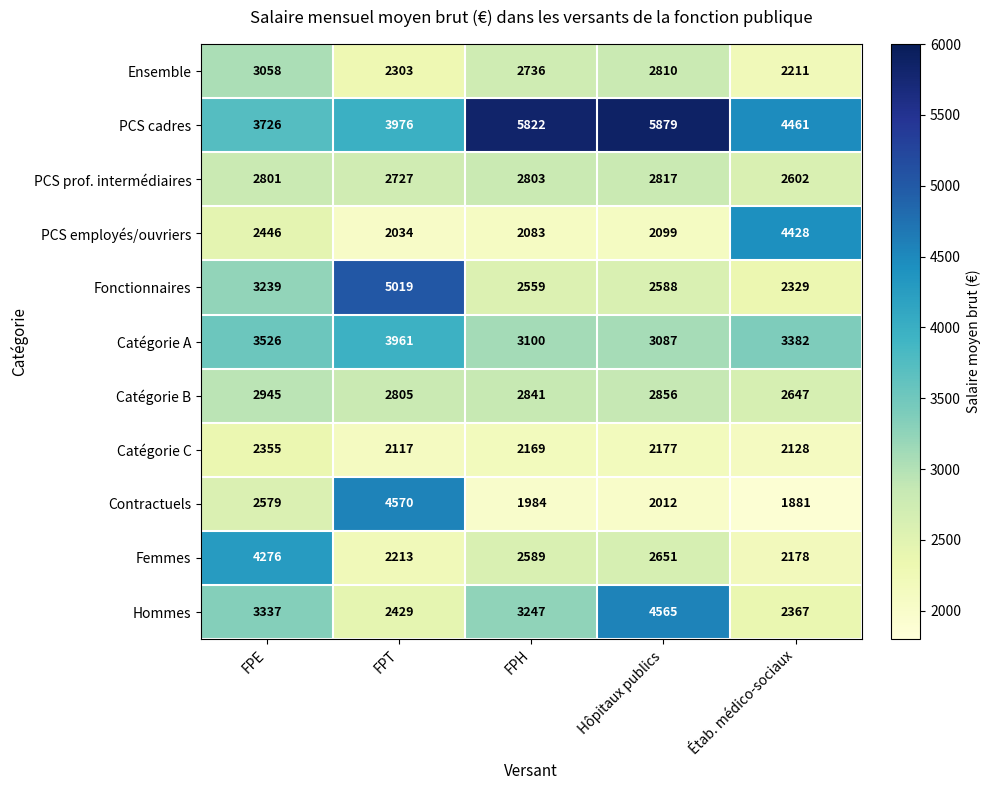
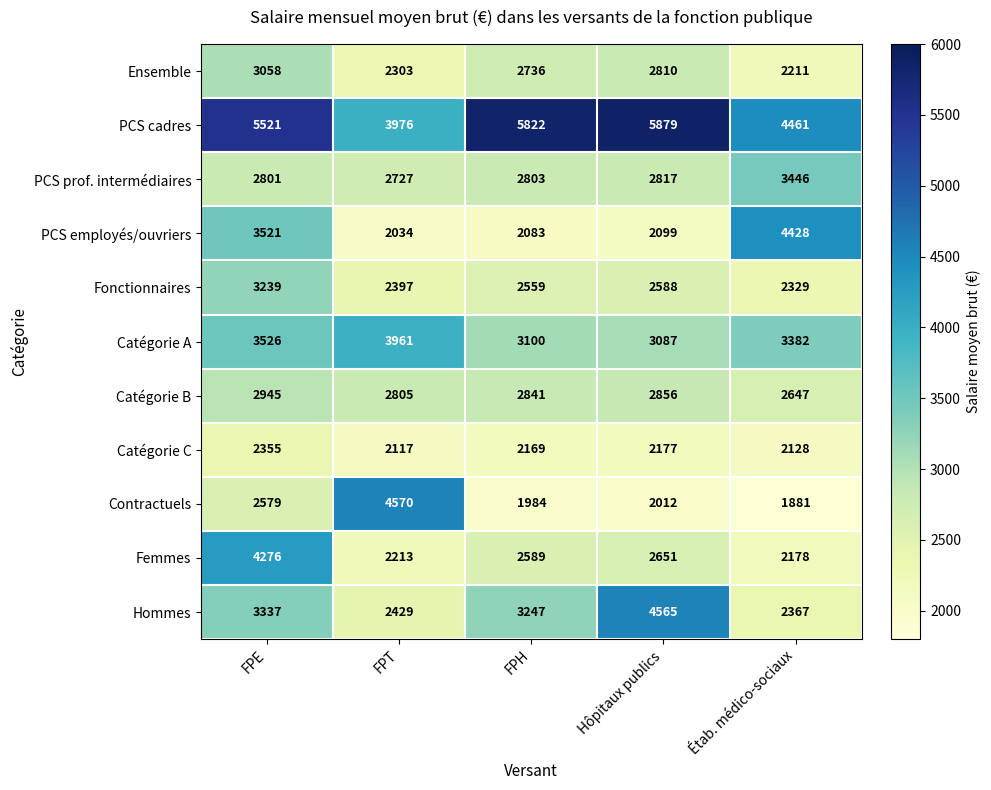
PCS cadres, FPE: 3726 -> 5521
PCS prof. intermédiaires, Étab. médico-sociaux: 2602 -> 3446
PCS employés/ouvriers, FPE: 2446 -> 3521
Fonctionnaires, FPT: 5019 -> 2397
